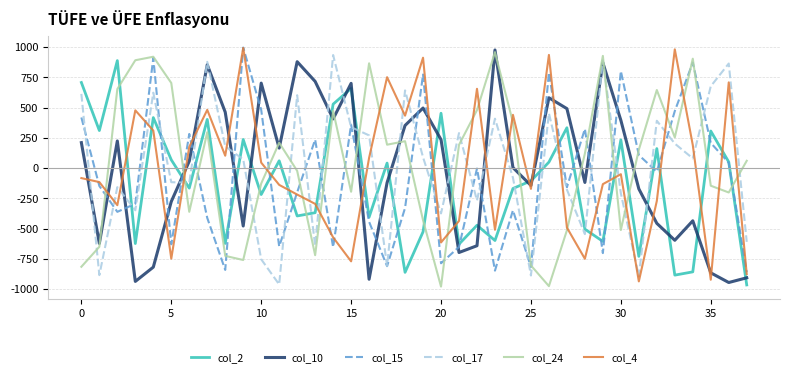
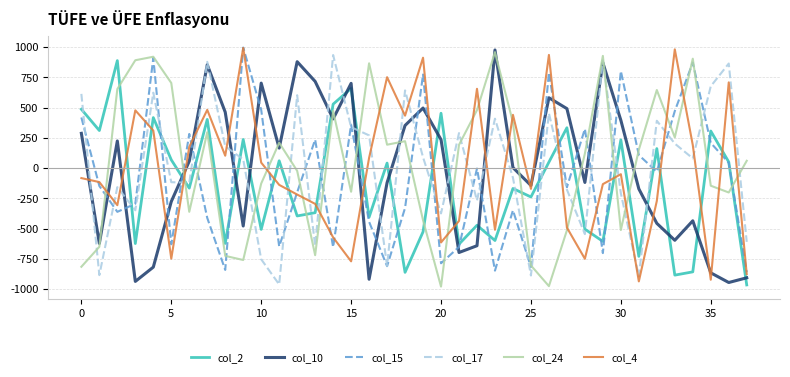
col_2, 0: 710 -> 490
col_10, 0: 210 -> 290
col_2, 10: -220 -> -510
col_2, 25: -110 -> -240
